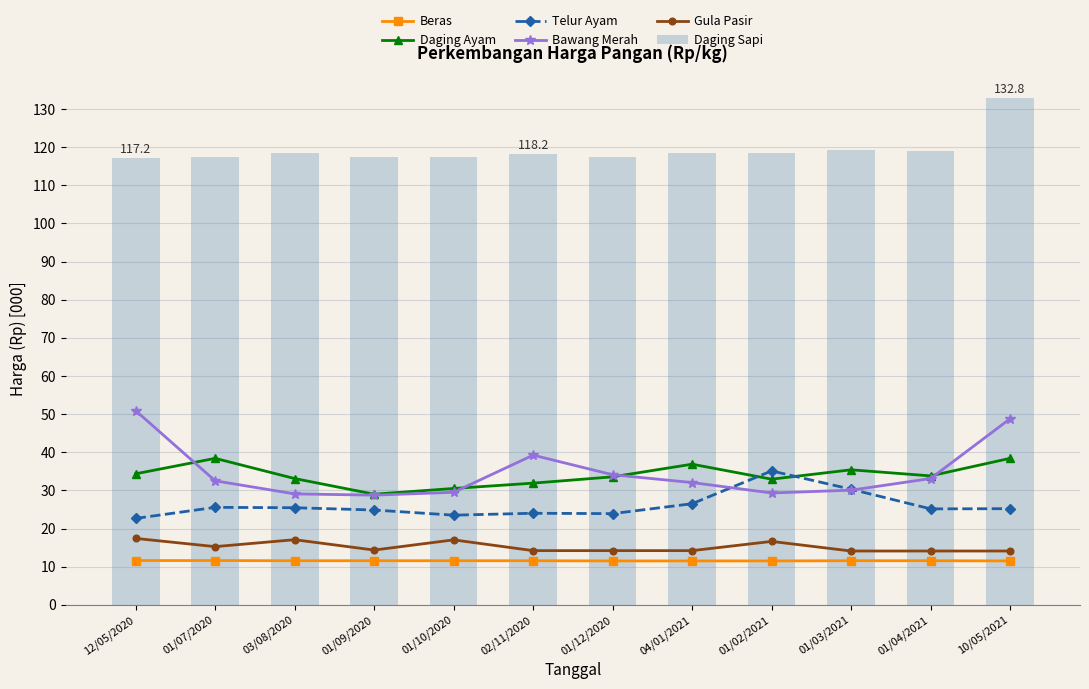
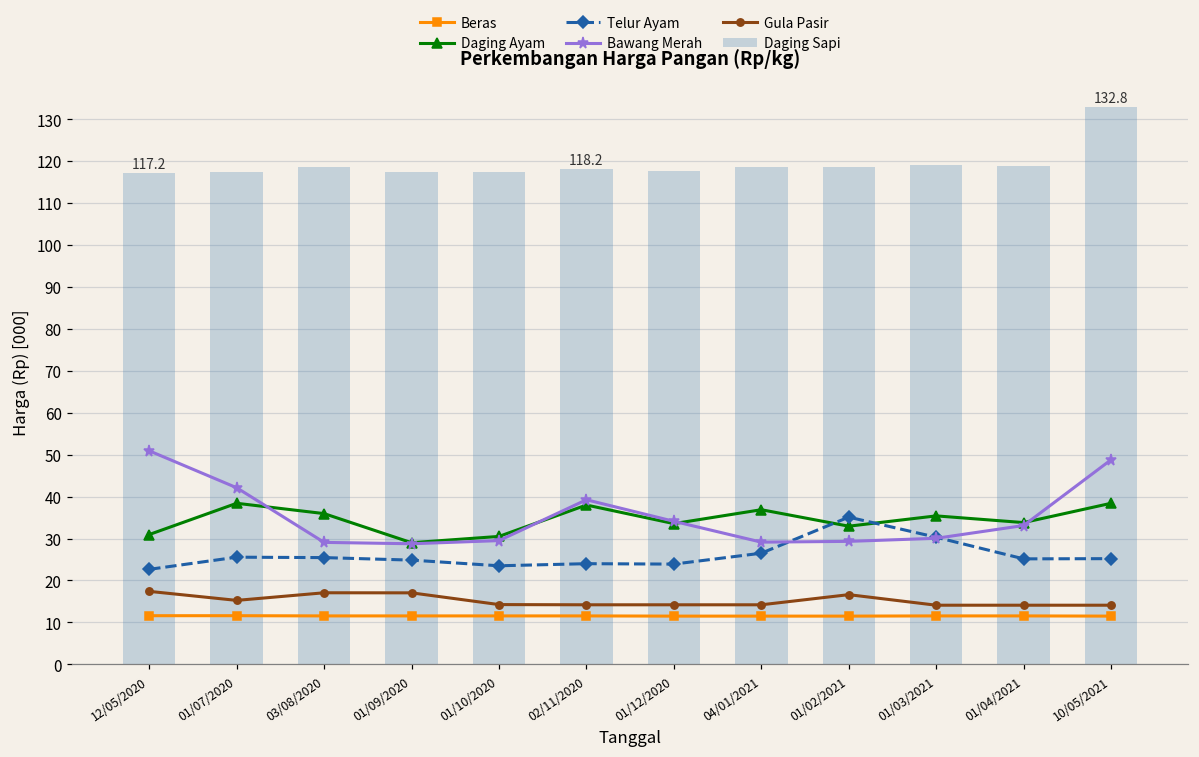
Daging Ayam, 12/05/2020: 34 -> 31
Bawang Merah, 01/07/2020: 33 -> 42
Daging Ayam, 03/08/2020: 33 -> 36
Gula Pasir, 01/09/2020: 14 -> 17
Gula Pasir, 01/10/2020: 17 -> 14
Daging Ayam, 02/11/2020: 32 -> 38
Bawang Merah, 04/01/2021: 32 -> 29
